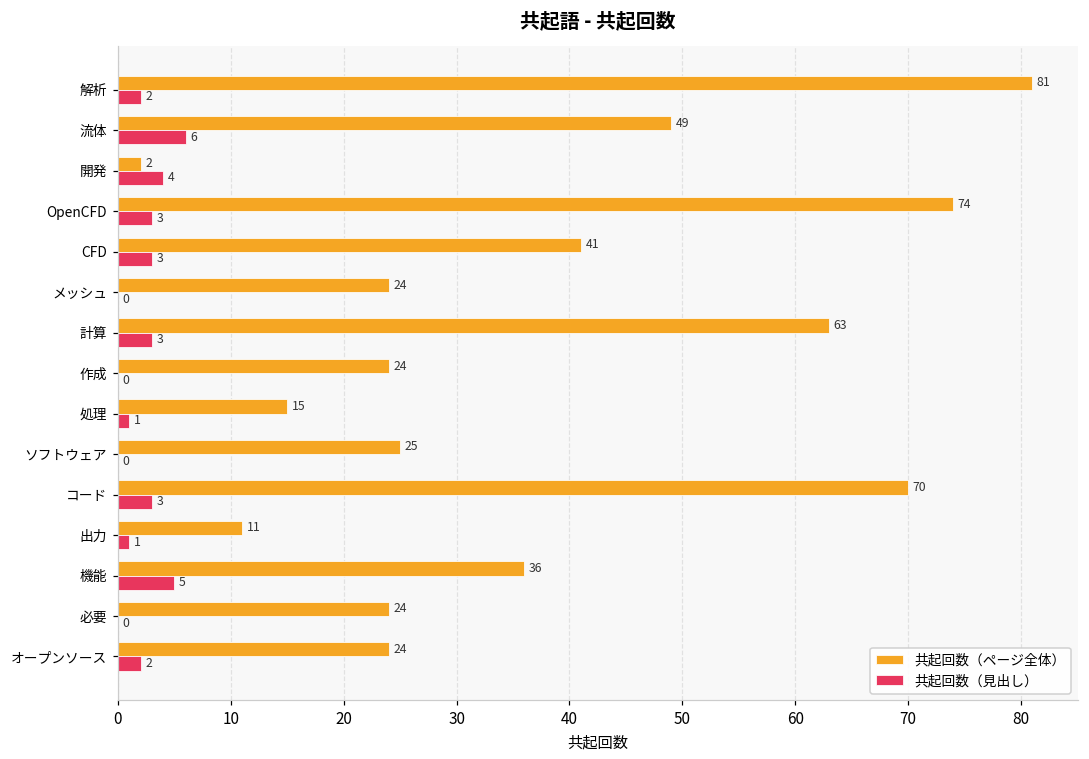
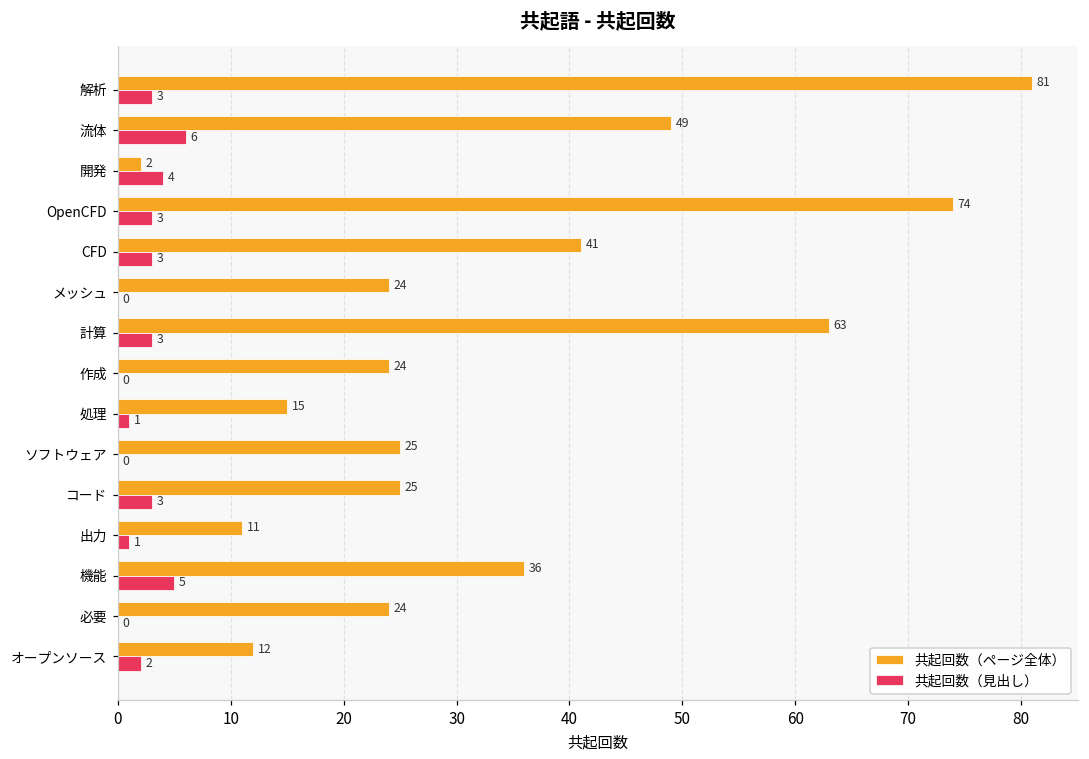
共起回数（見出し）, 解析: 2 -> 3
共起回数（ページ全体）, コード: 70 -> 25
共起回数（ページ全体）, オープンソース: 24 -> 12
